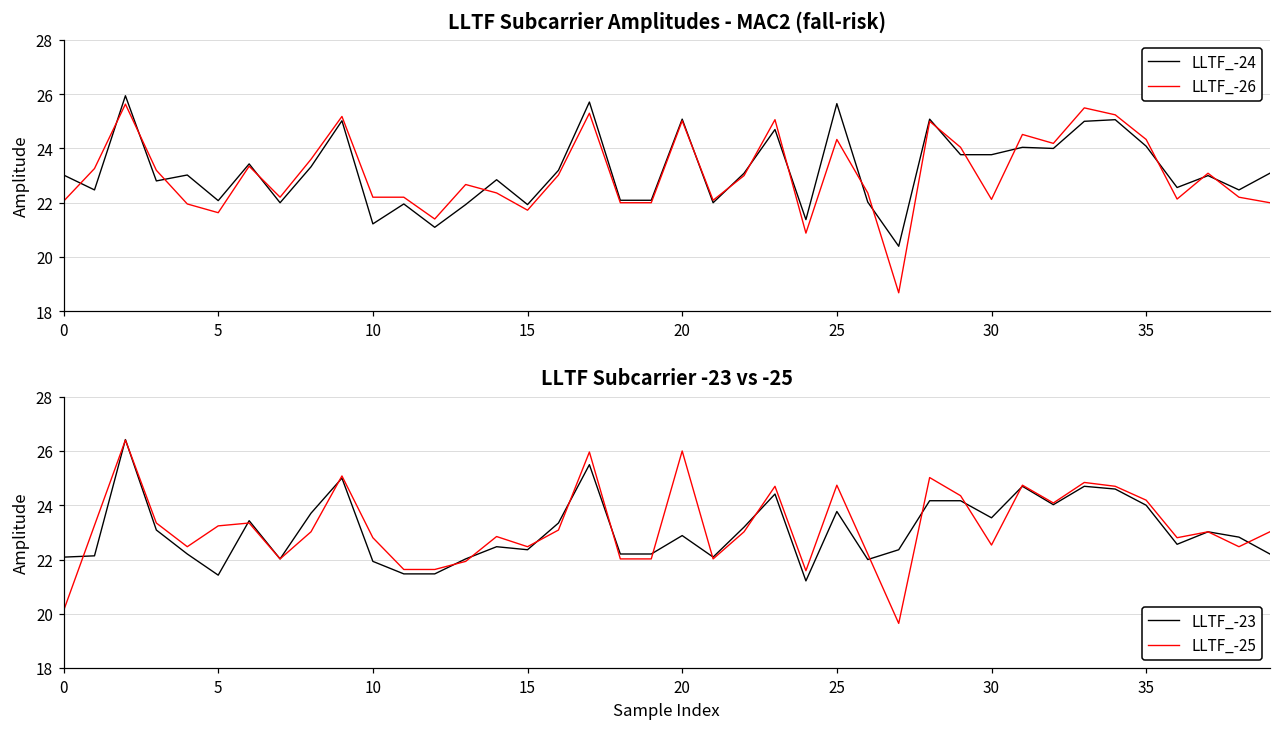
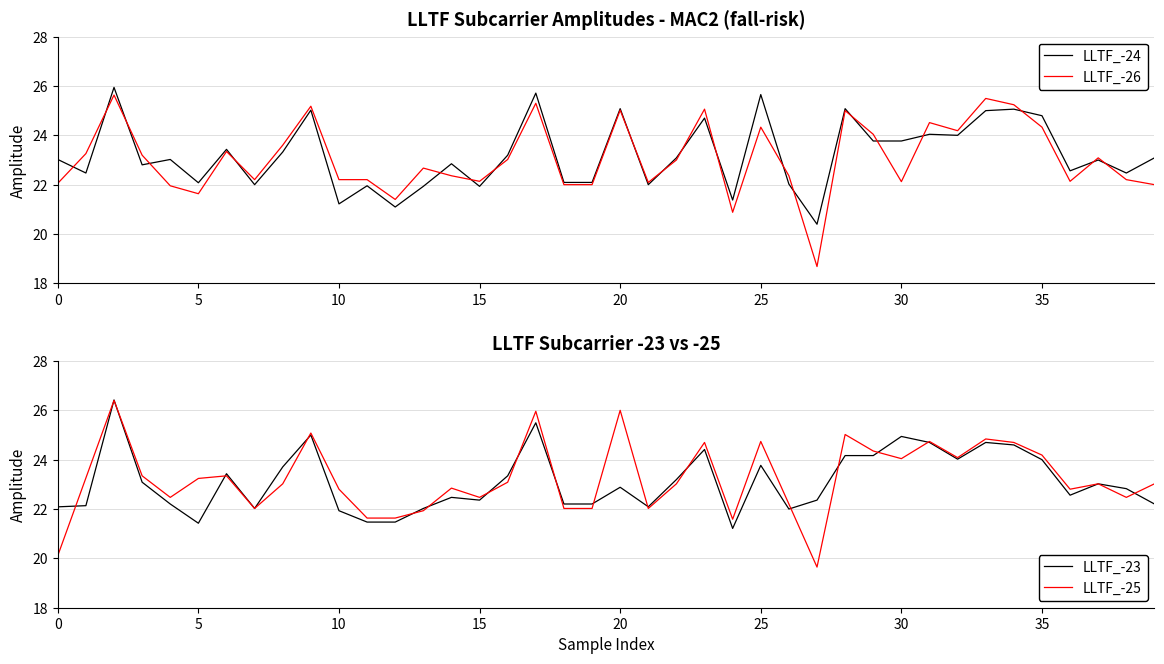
LLTF Subcarrier Amplitudes - MAC2 (fall-risk), LLTF_-26, 15: 21.7 -> 22.1
LLTF Subcarrier Amplitudes - MAC2 (fall-risk), LLTF_-24, 35: 24.1 -> 24.8
LLTF Subcarrier -23 vs -25, LLTF_-23, 30: 23.5 -> 24.9
LLTF Subcarrier -23 vs -25, LLTF_-25, 30: 22.5 -> 24.0
